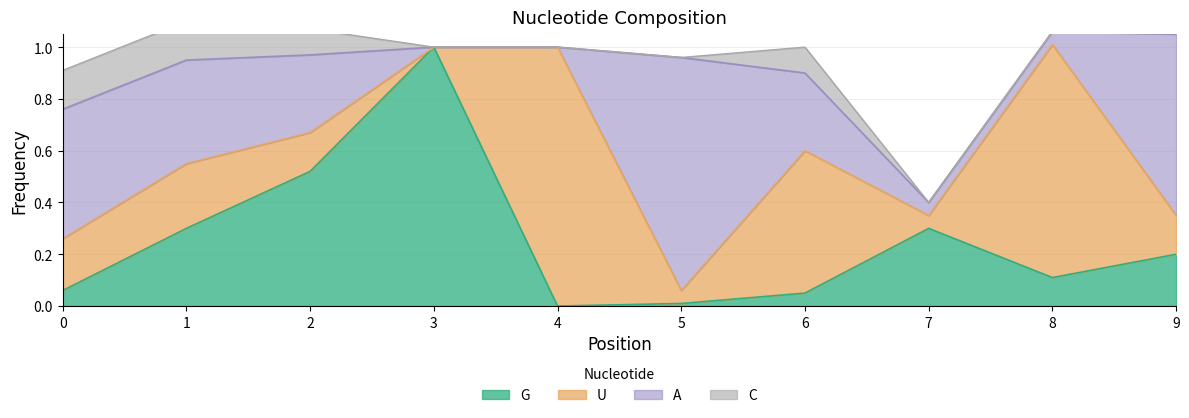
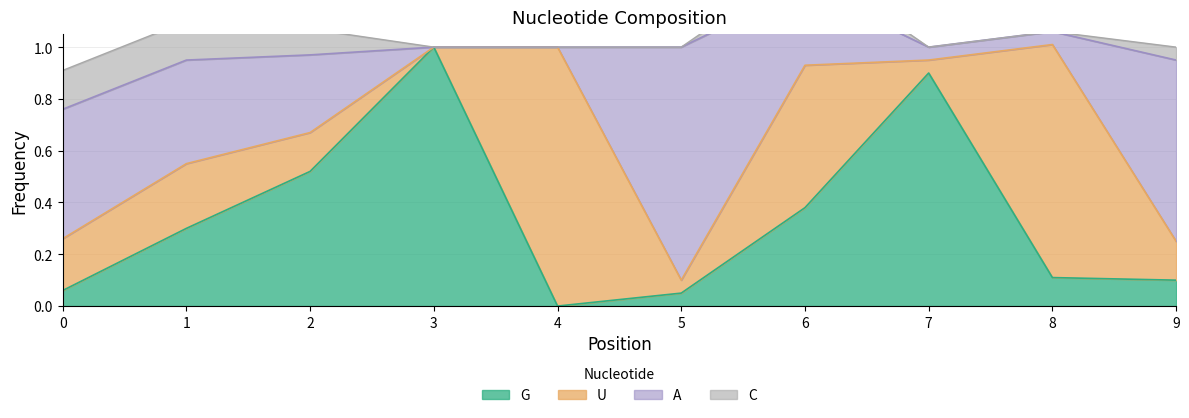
G, 5: 0.01 -> 0.05
G, 6: 0.05 -> 0.38
G, 7: 0.3 -> 0.9
G, 9: 0.2 -> 0.1
